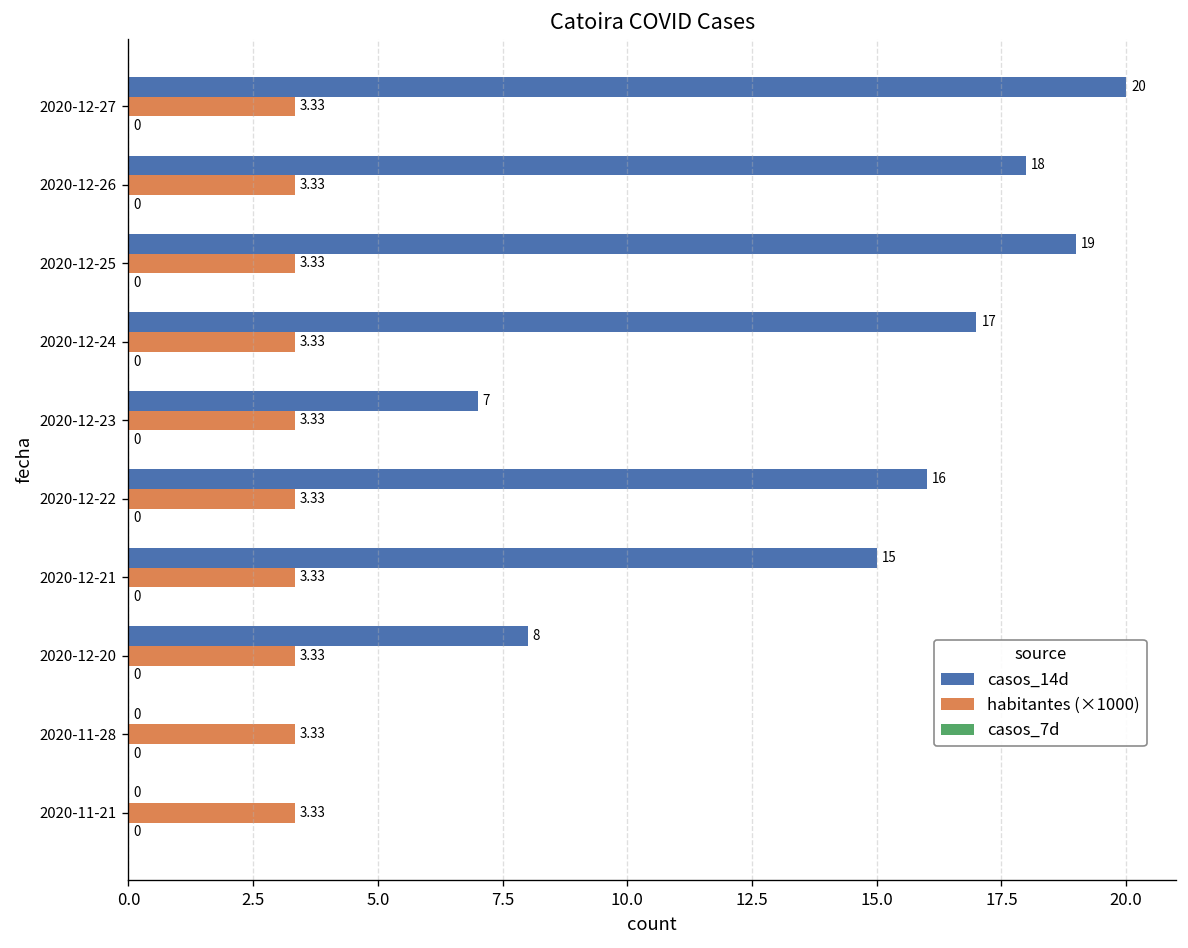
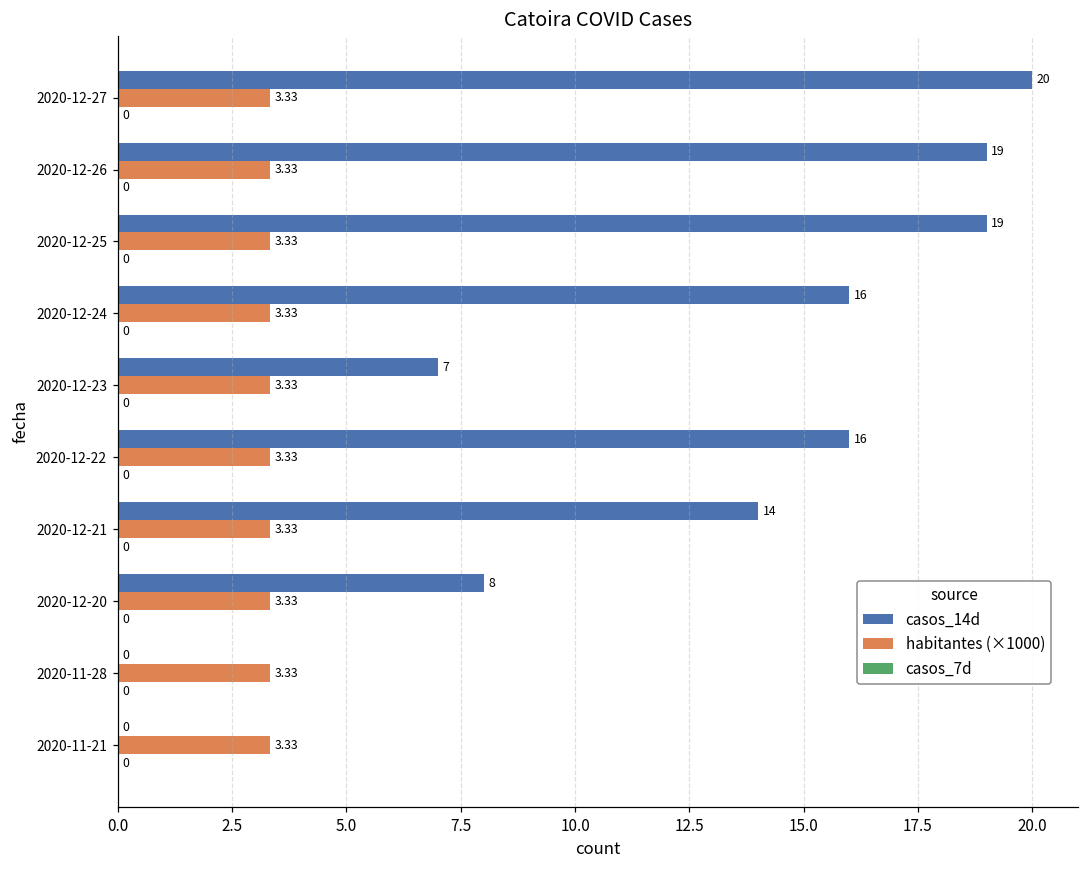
casos_14d, 2020-12-26: 18 -> 19
casos_14d, 2020-12-24: 17 -> 16
casos_14d, 2020-12-21: 15 -> 14
